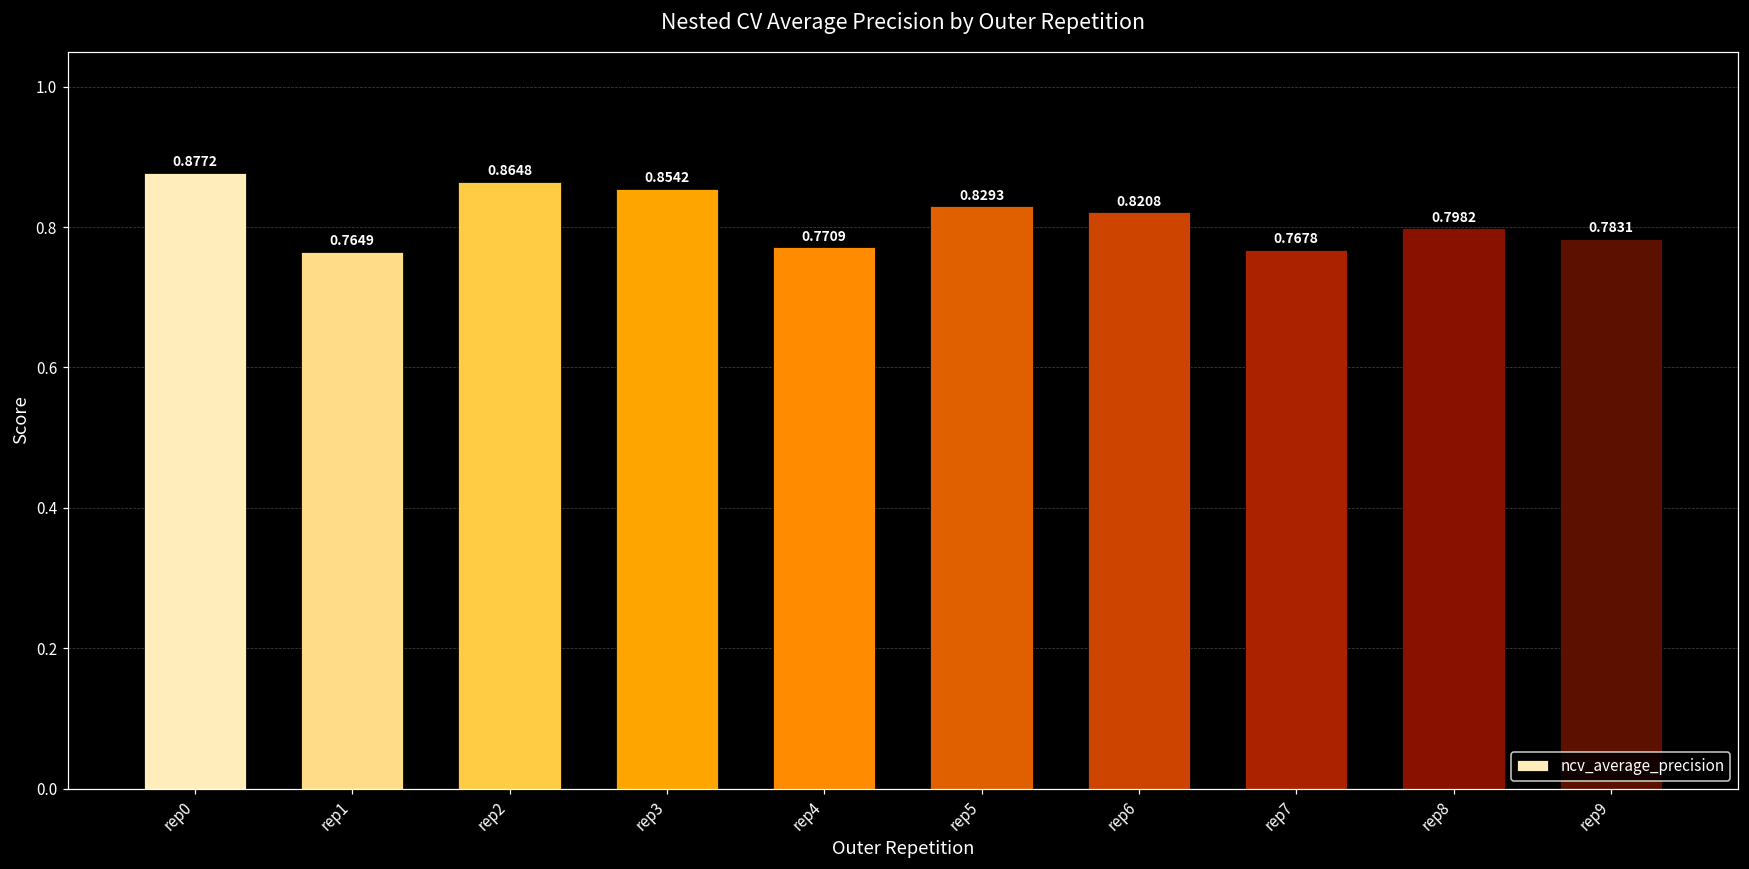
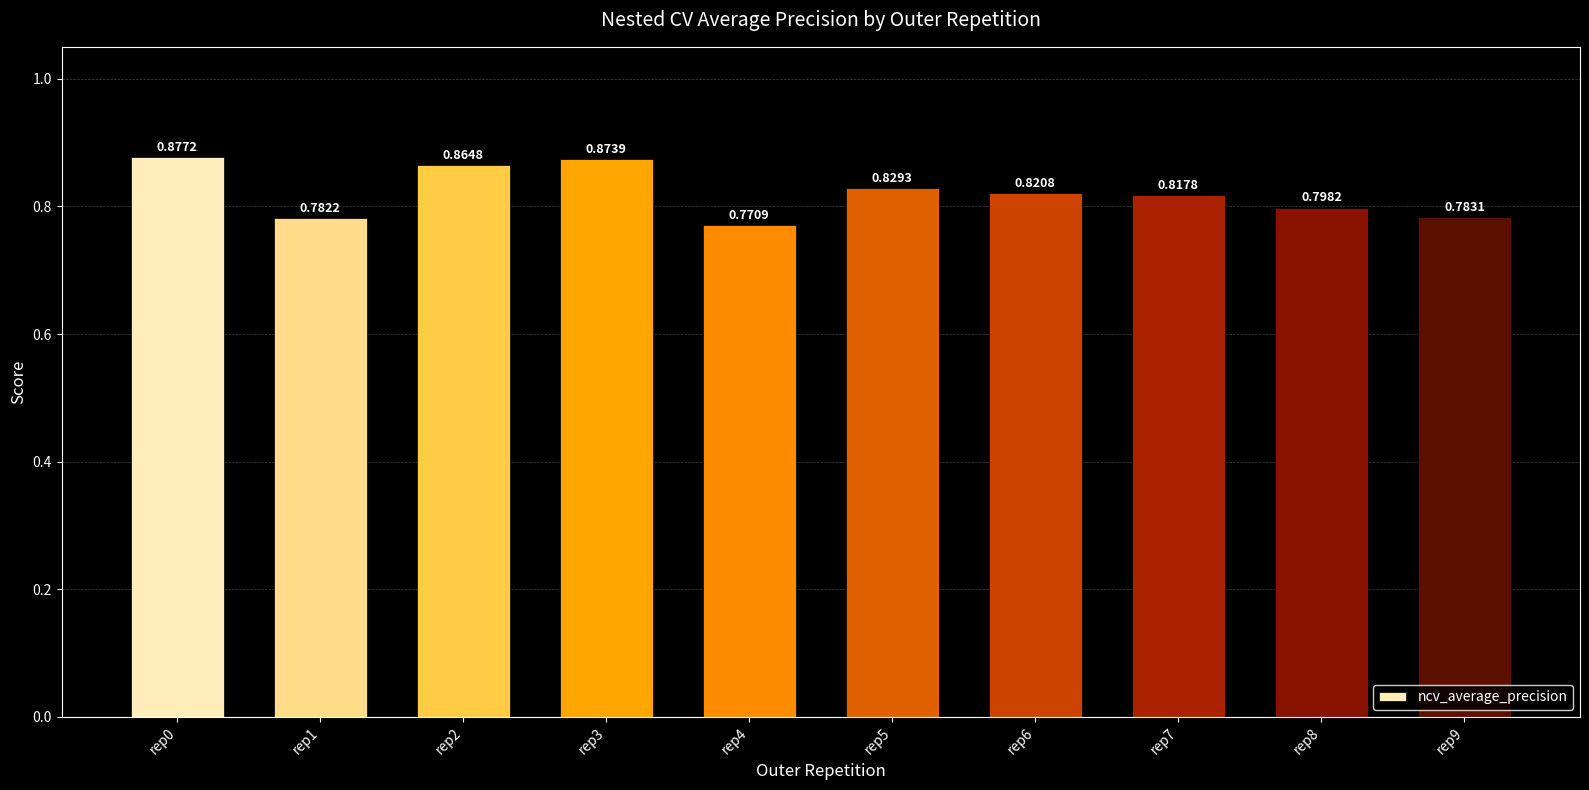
rep1: 0.7649 -> 0.7822
rep3: 0.8542 -> 0.8739
rep7: 0.7678 -> 0.8178
